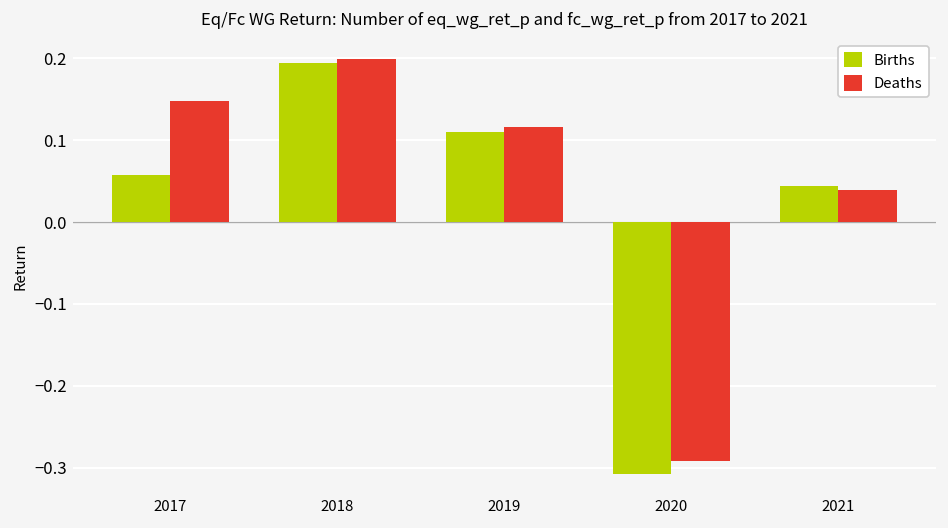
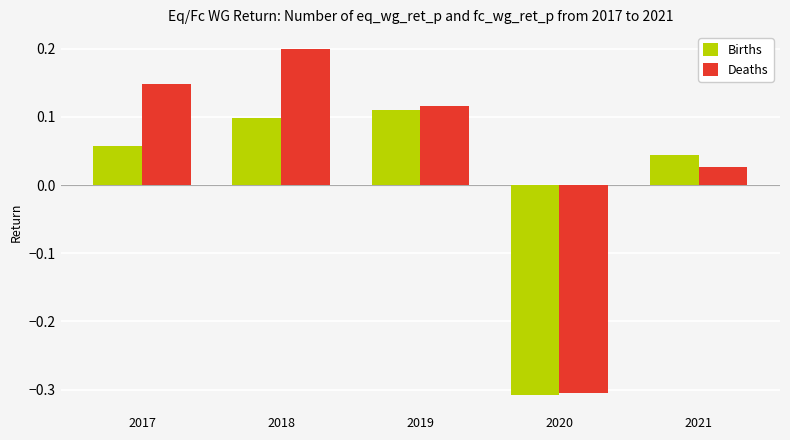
Births, 2018: 0.19 -> 0.10
Deaths, 2020: -0.29 -> -0.30
Deaths, 2021: 0.04 -> 0.03
